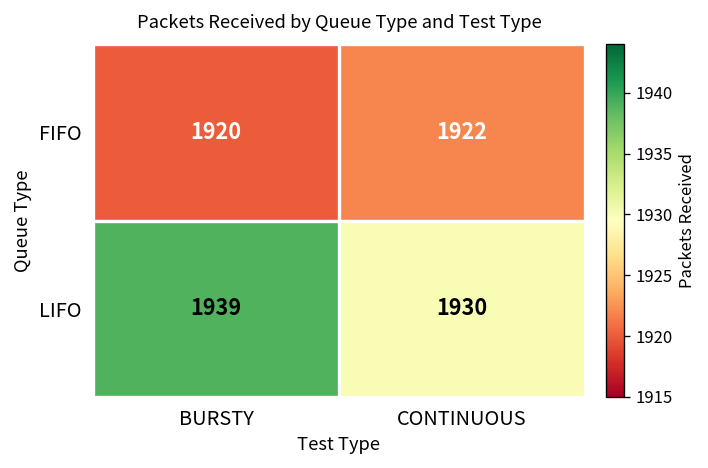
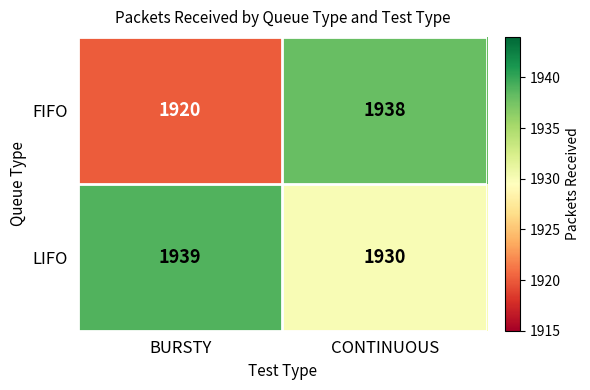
FIFO, CONTINUOUS: 1922 -> 1938
